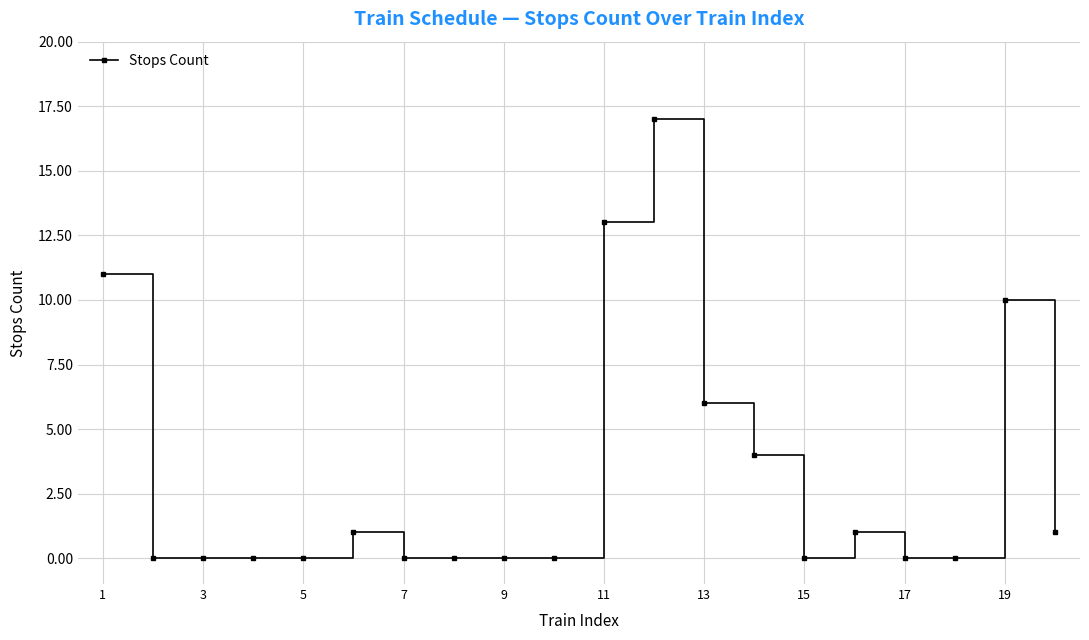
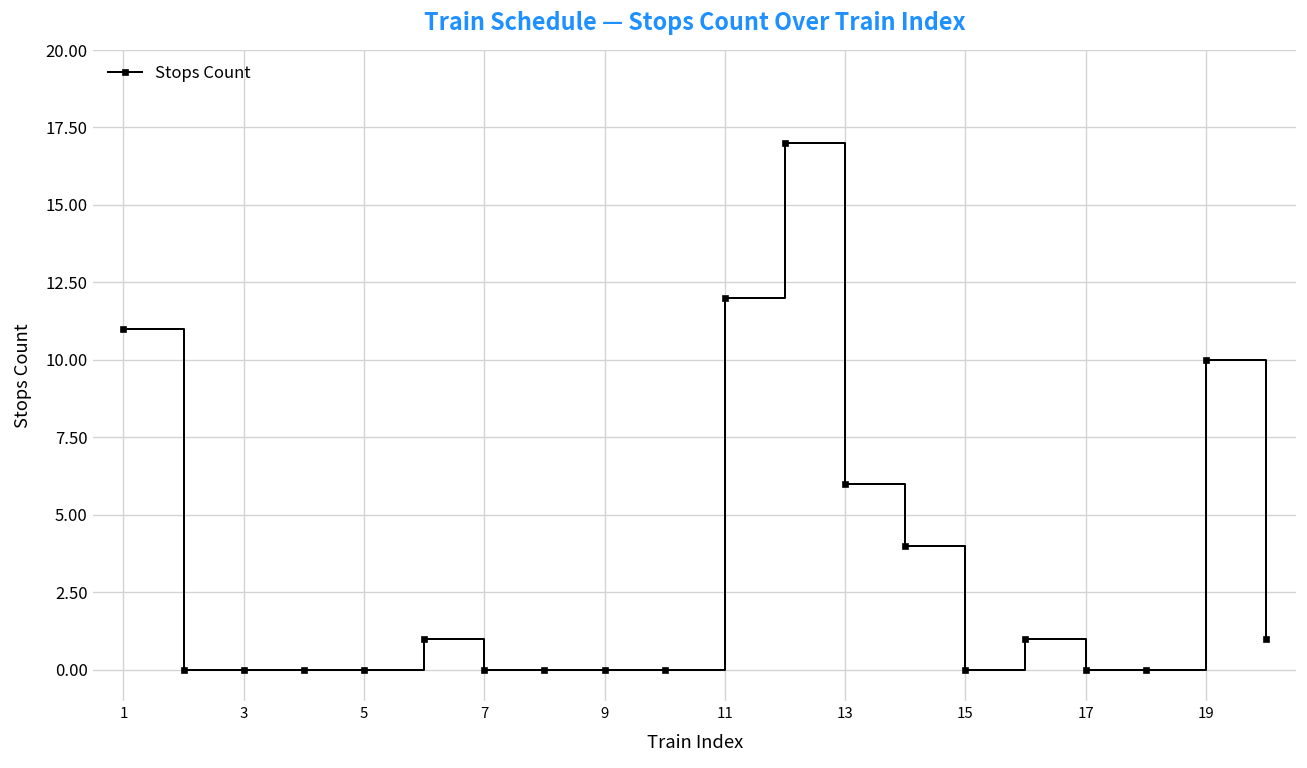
11: 13 -> 12
